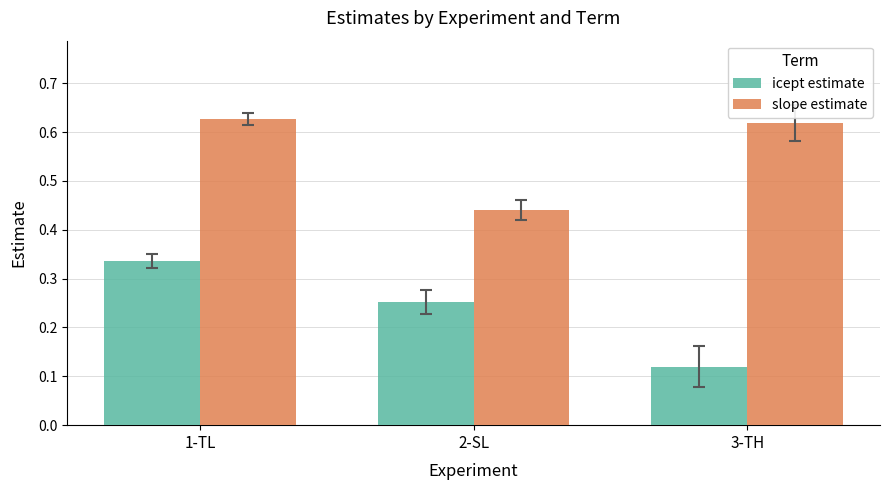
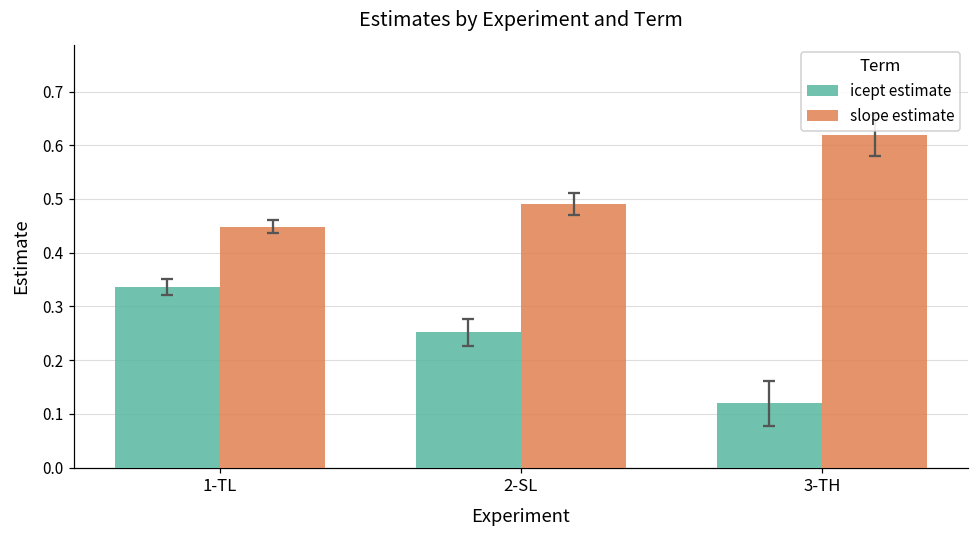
slope estimate, 1-TL: 0.63 -> 0.45
slope estimate, 2-SL: 0.44 -> 0.49
